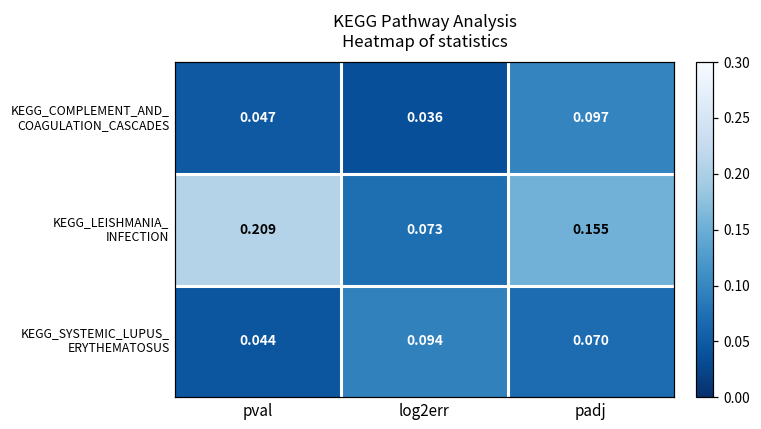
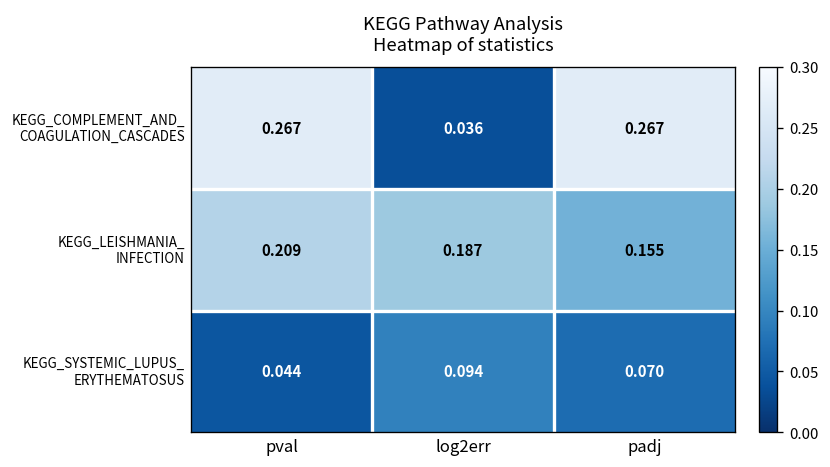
KEGG_COMPLEMENT_AND_ COAGULATION_CASCADES, pval: 0.047 -> 0.267
KEGG_COMPLEMENT_AND_ COAGULATION_CASCADES, padj: 0.097 -> 0.267
KEGG_LEISHMANIA_ INFECTION, log2err: 0.073 -> 0.187
